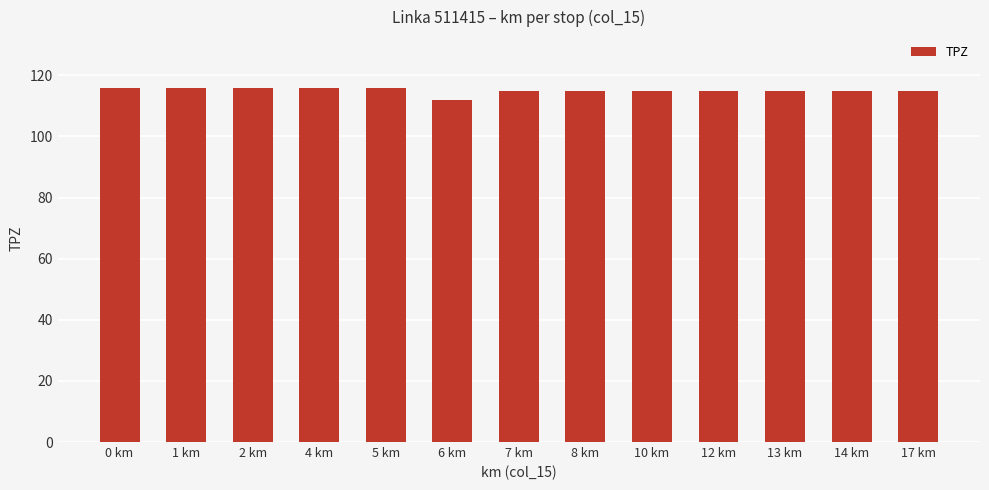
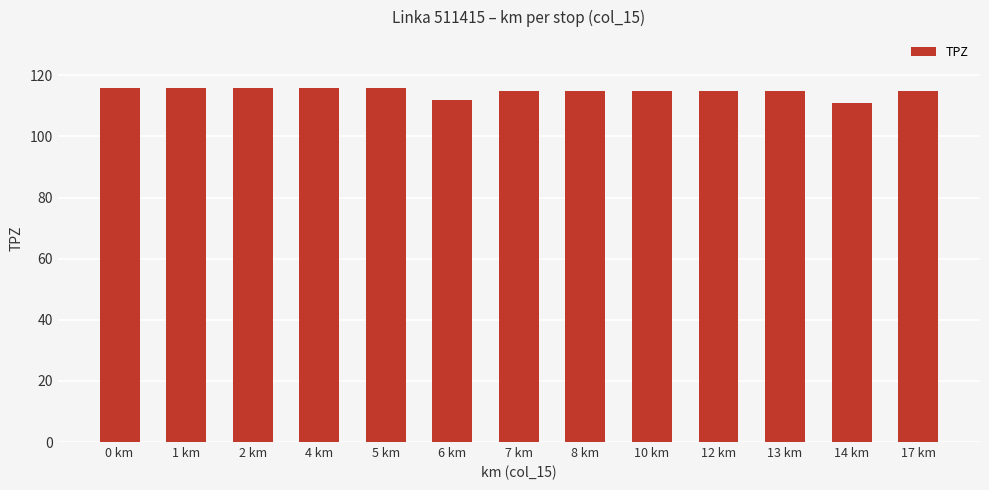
14 km: 115 -> 111
